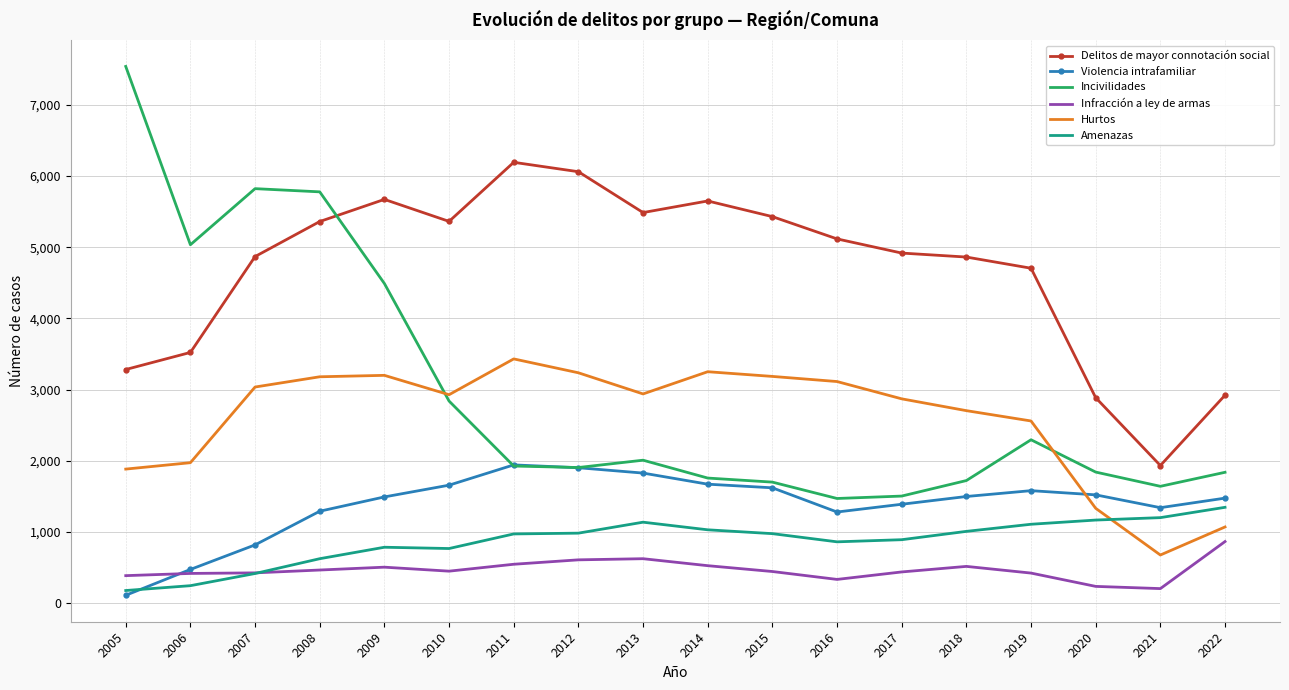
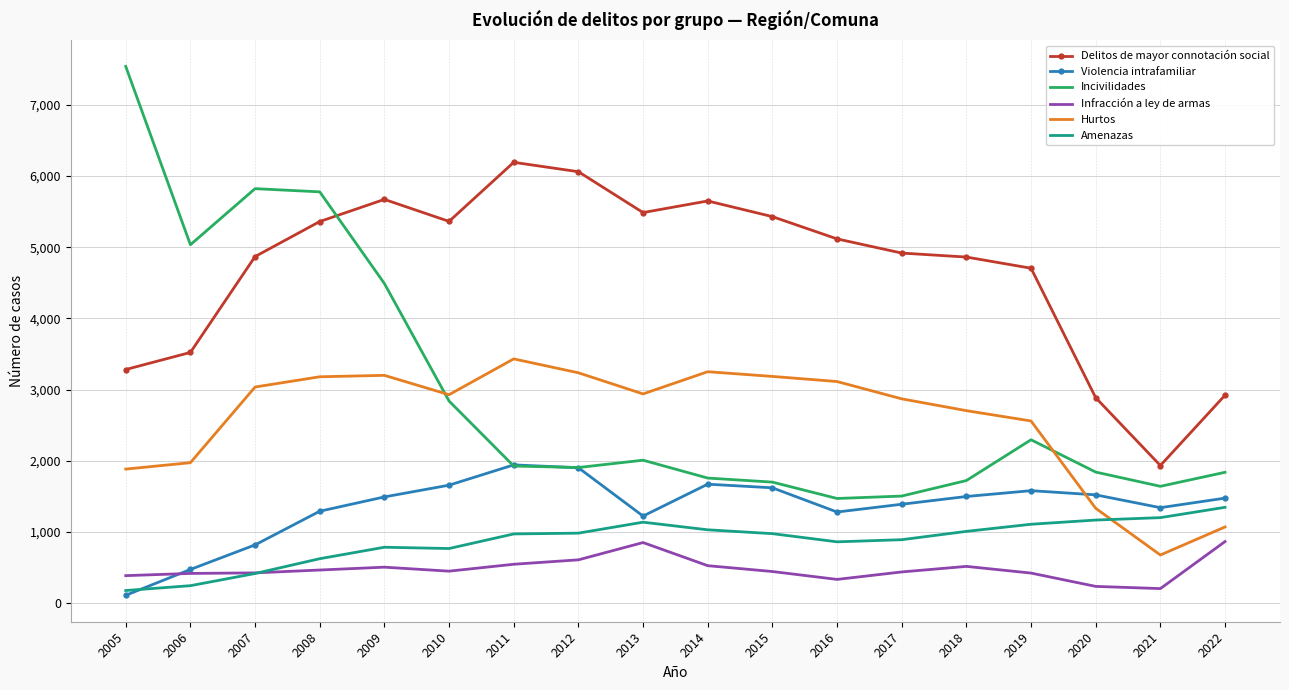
Violencia intrafamiliar, 2013: 1,800 -> 1,200
Infracción a ley de armas, 2013: 600 -> 900
